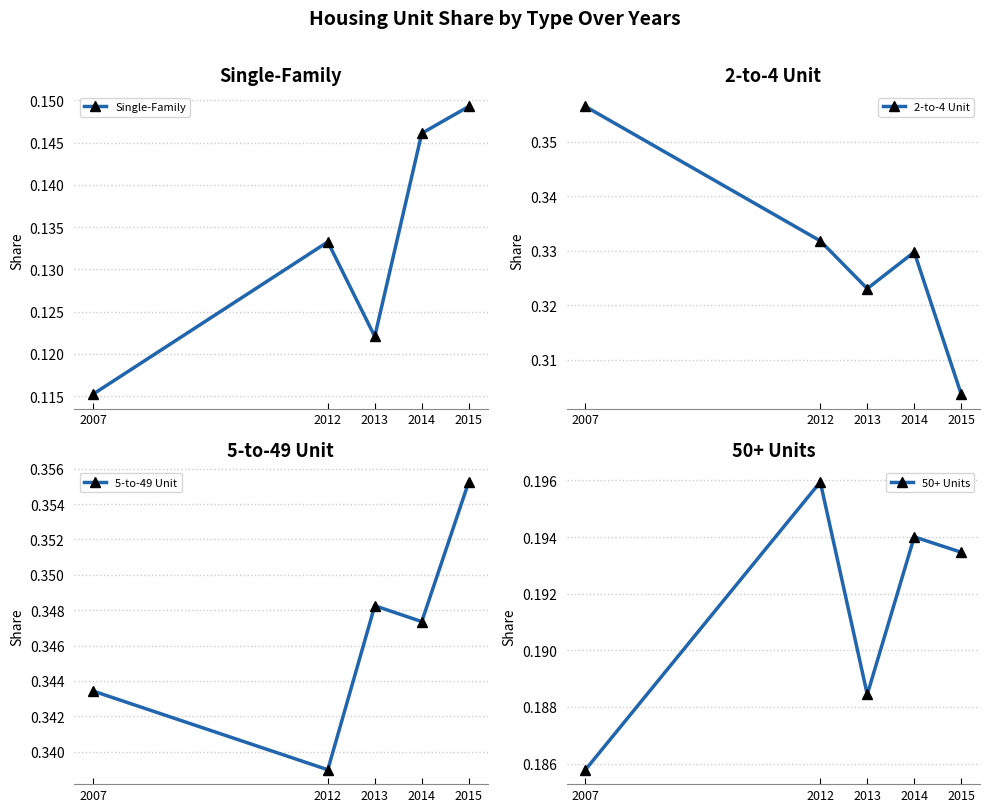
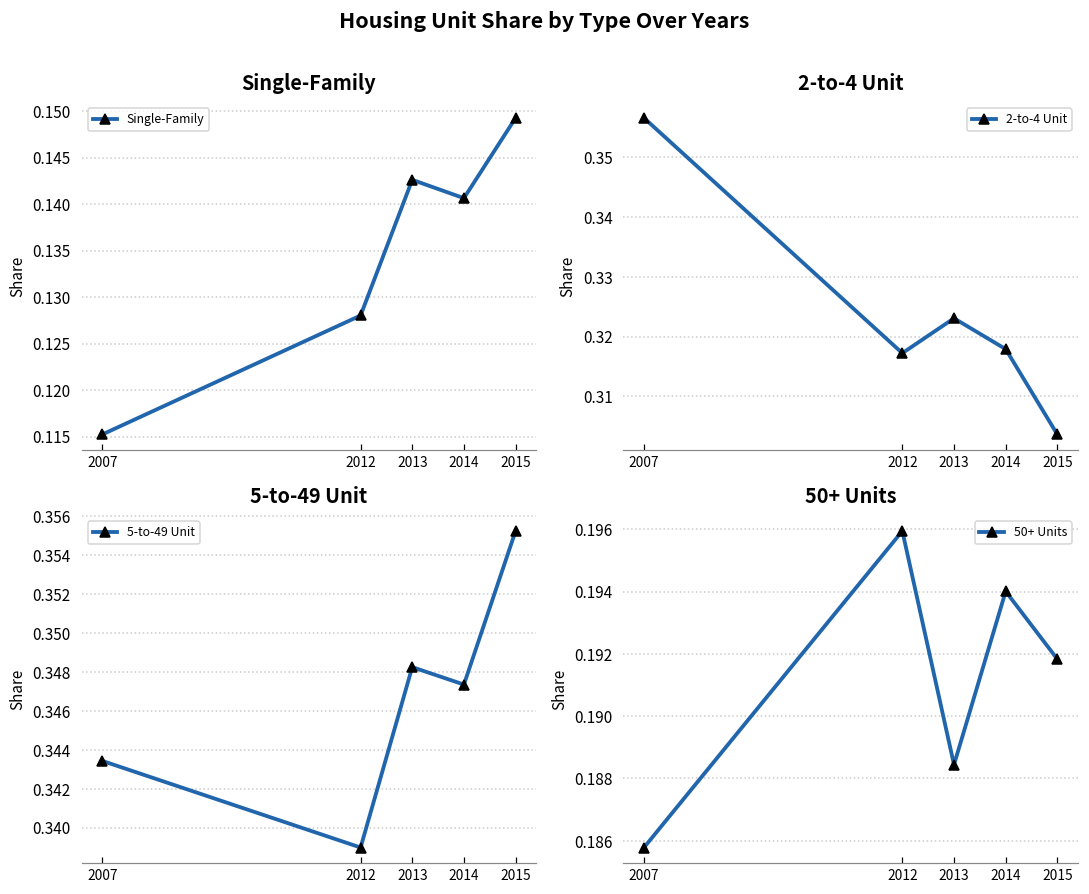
Single-Family, Single-Family, 2012: 0.133 -> 0.128
Single-Family, Single-Family, 2013: 0.122 -> 0.143
Single-Family, Single-Family, 2014: 0.146 -> 0.141
2-to-4 Unit, 2-to-4 Unit, 2012: 0.332 -> 0.317
2-to-4 Unit, 2-to-4 Unit, 2014: 0.330 -> 0.318
50+ Units, 50+ Units, 2015: 0.1935 -> 0.1918
